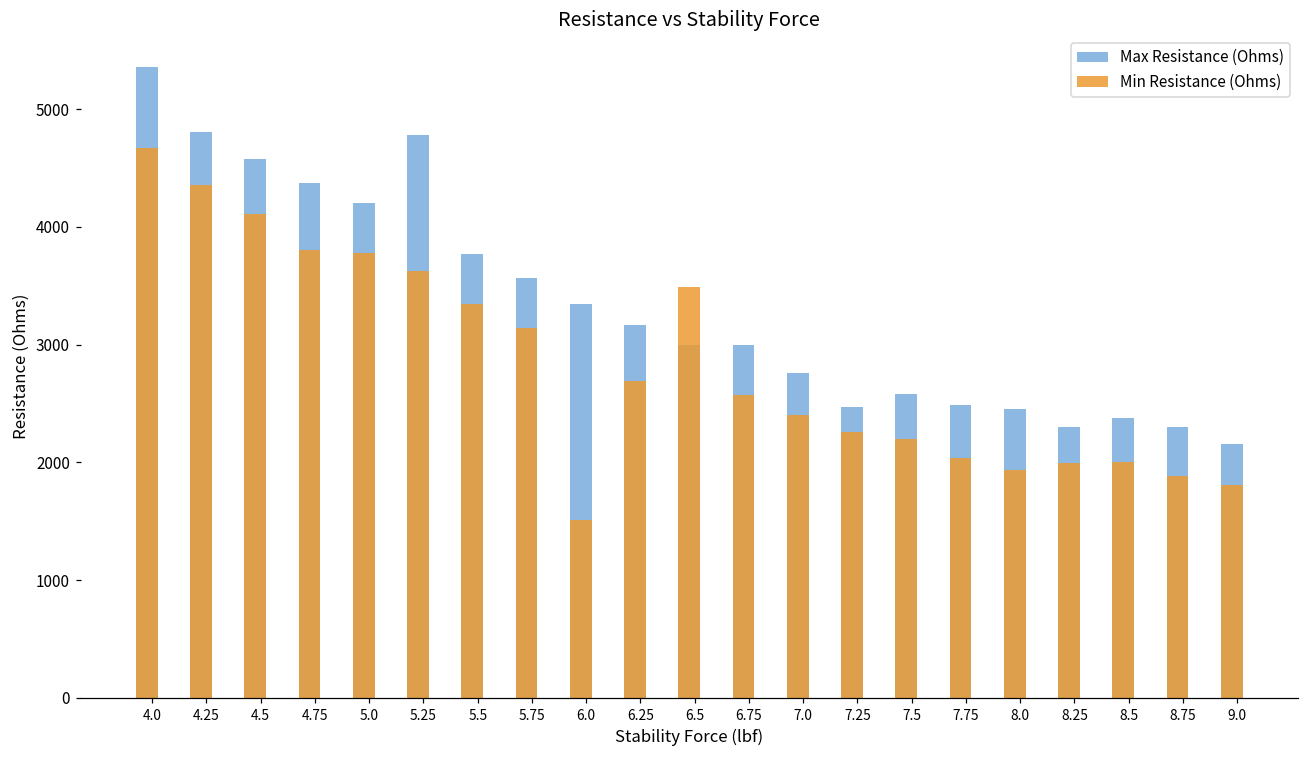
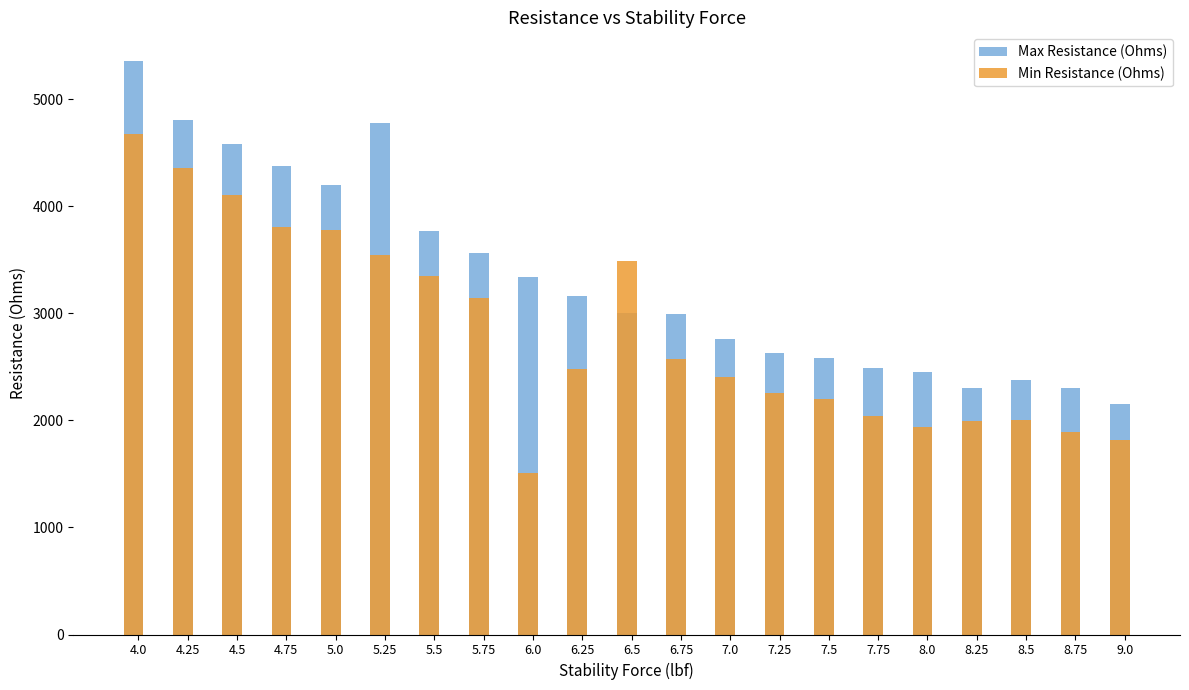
Min Resistance (Ohms), 5.25: 3630 -> 3540
Min Resistance (Ohms), 6.25: 2690 -> 2480
Max Resistance (Ohms), 7.25: 2470 -> 2630
